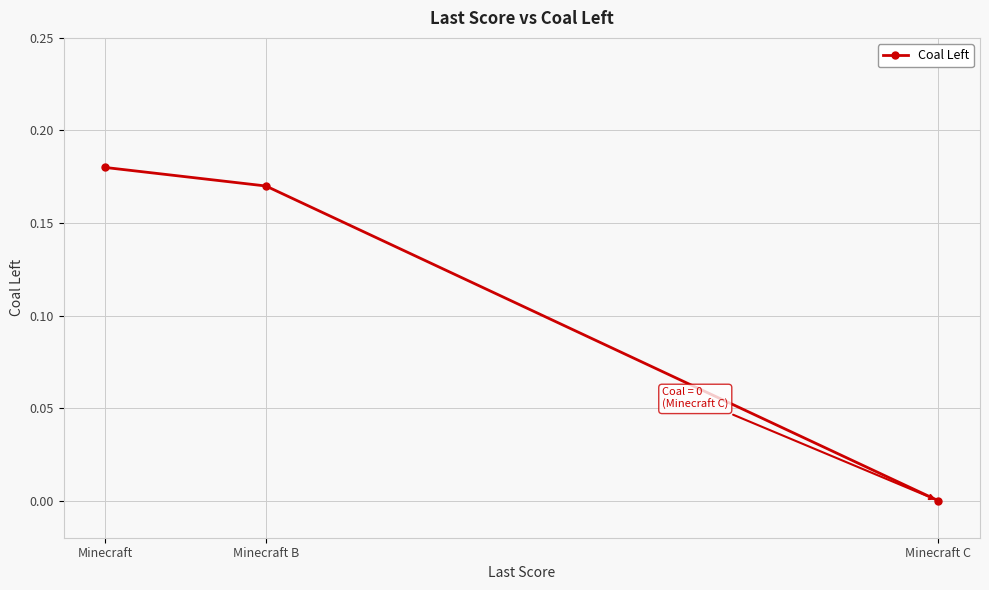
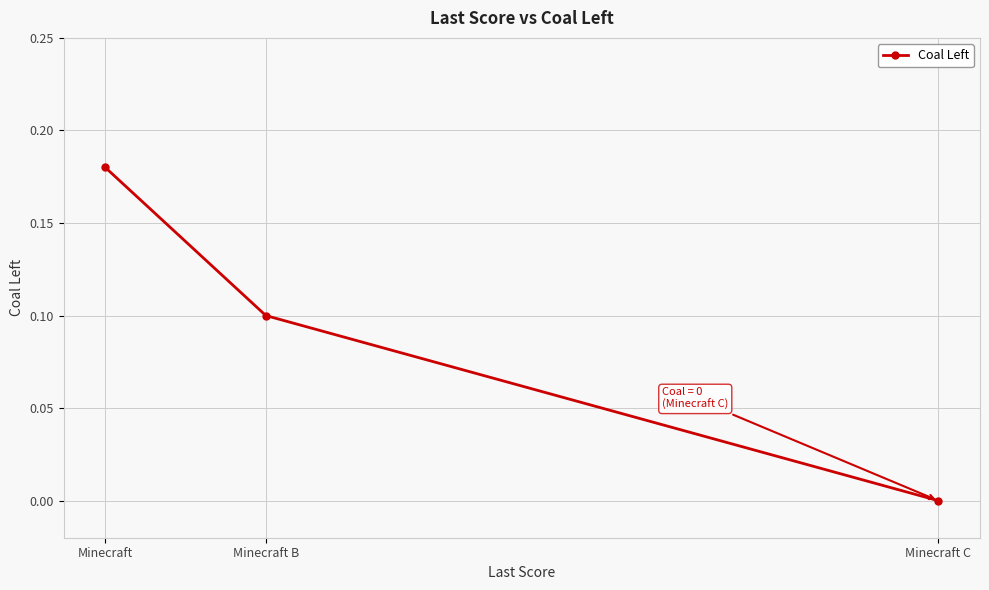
Minecraft B: 0.17 -> 0.10
